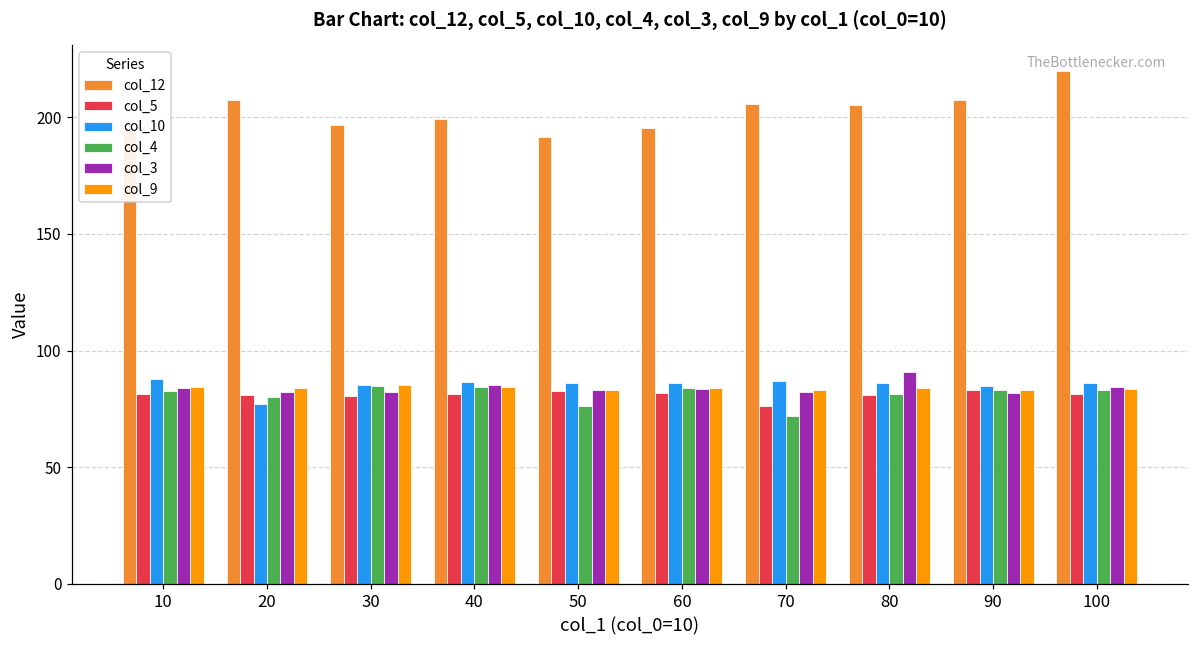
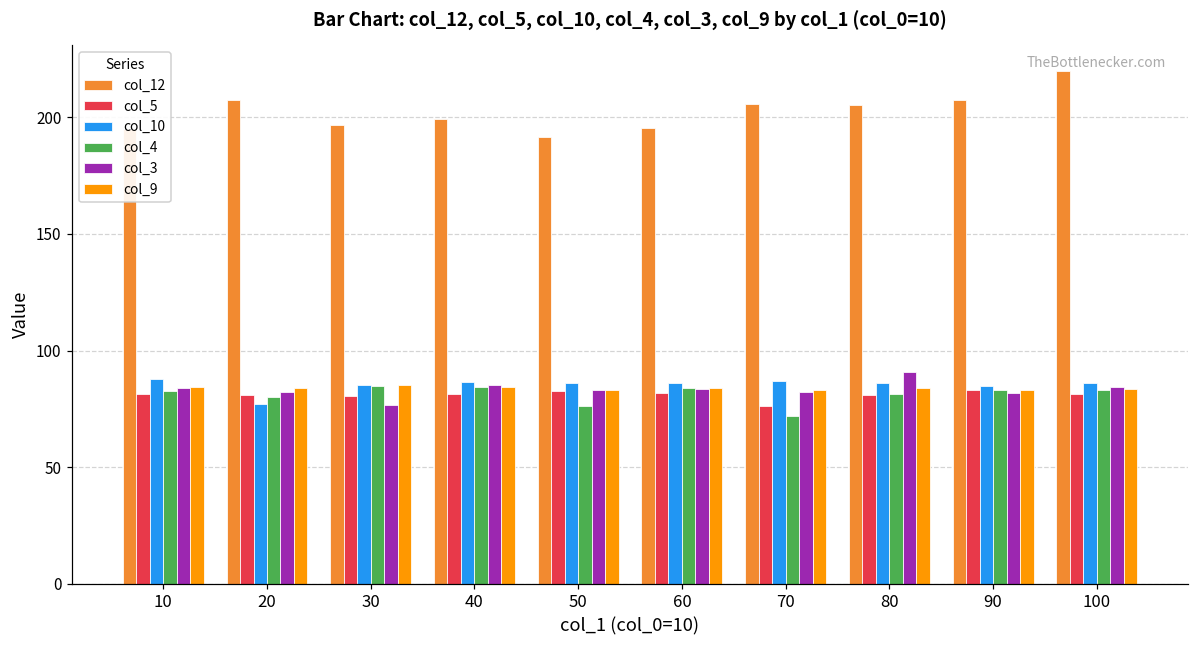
col_3, 30: 82 -> 77
